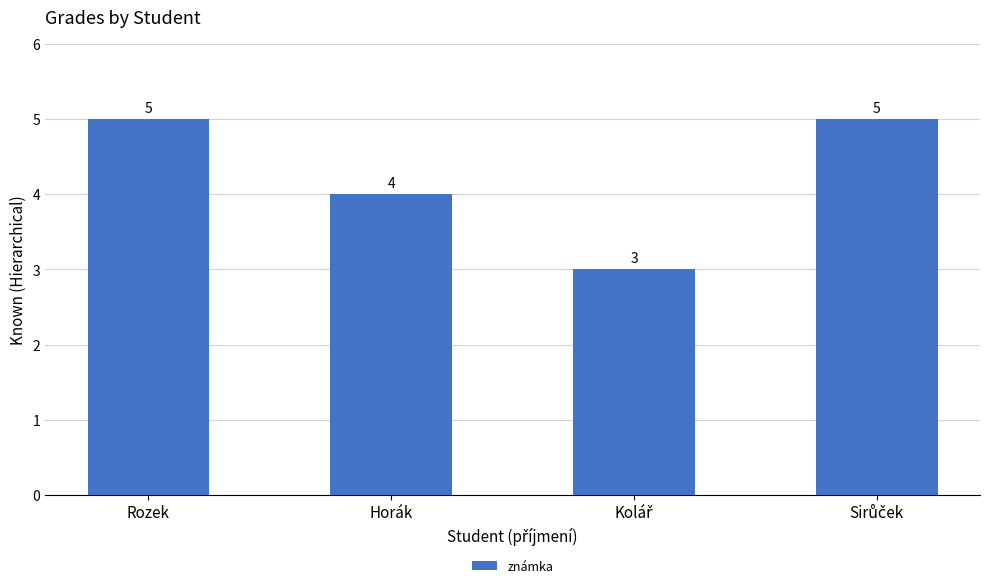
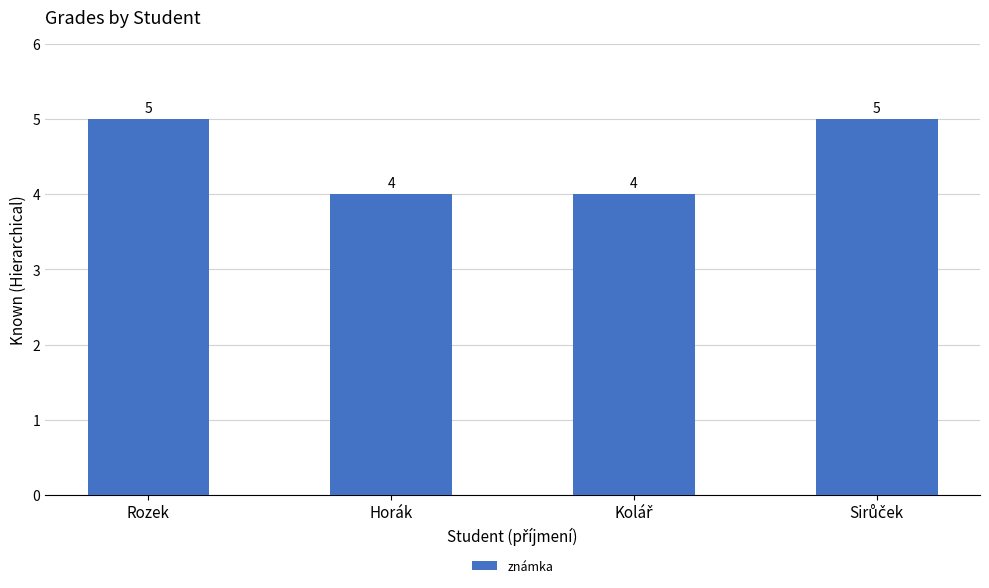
Kolář: 3 -> 4
